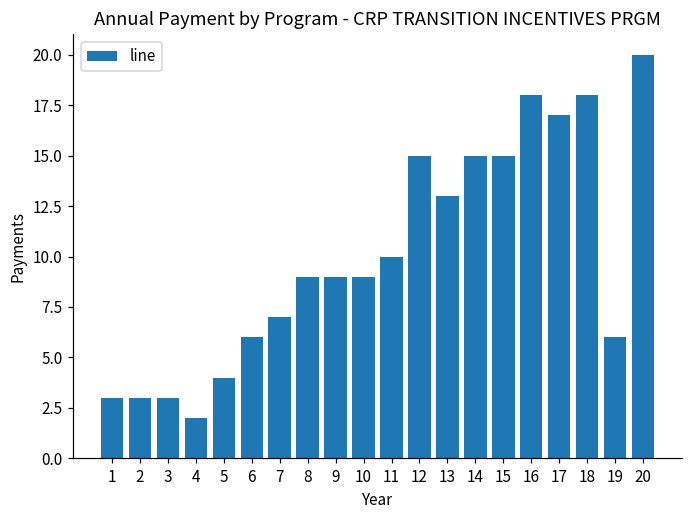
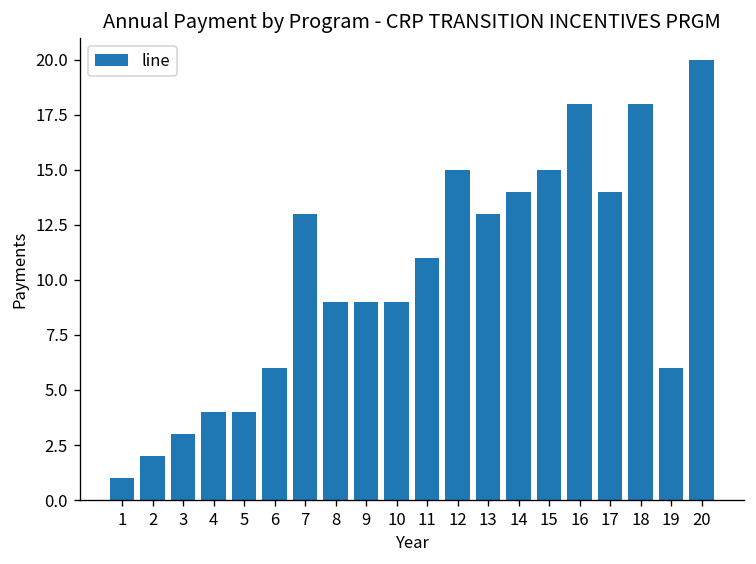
1: 3 -> 1
2: 3 -> 2
4: 2 -> 4
7: 7 -> 13
11: 10 -> 11
14: 15 -> 14
17: 17 -> 14
